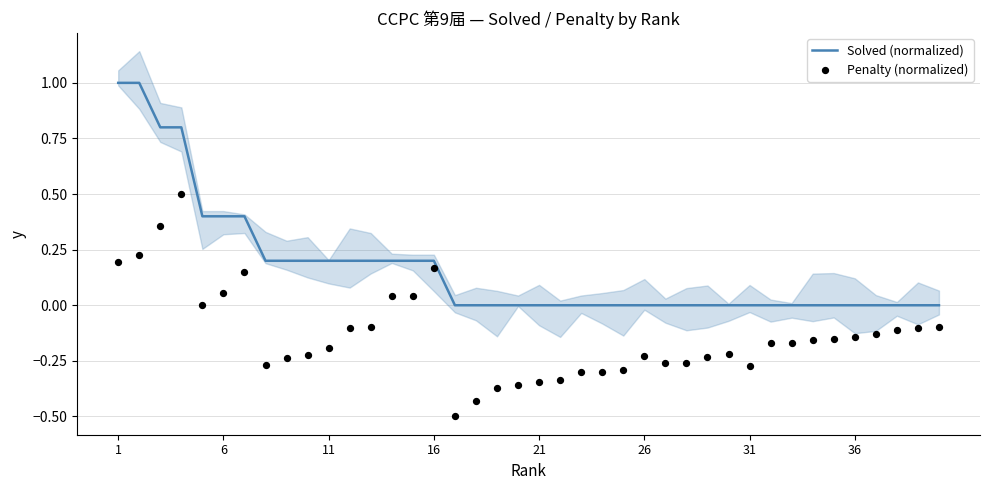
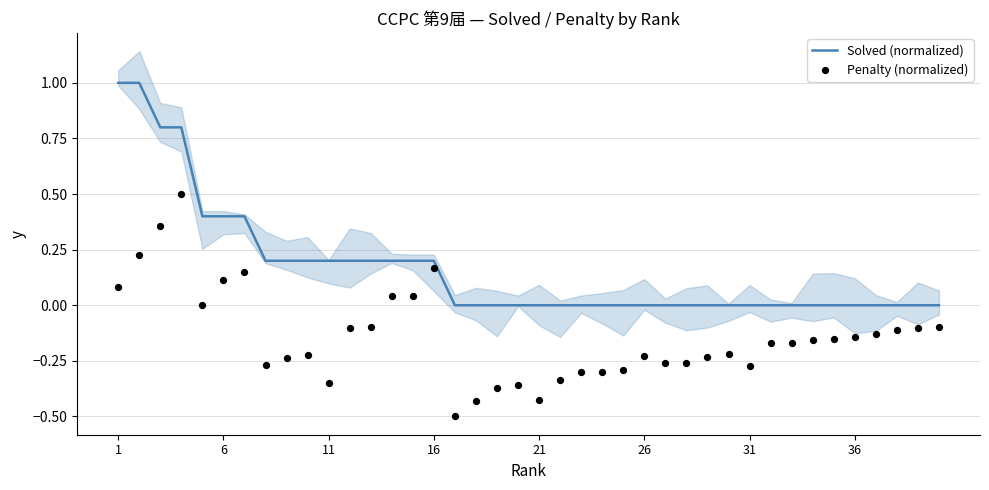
Penalty (normalized), 1: 0.20 -> 0.08
Penalty (normalized), 6: 0.05 -> 0.11
Penalty (normalized), 11: -0.19 -> -0.35
Penalty (normalized), 21: -0.34 -> -0.43
